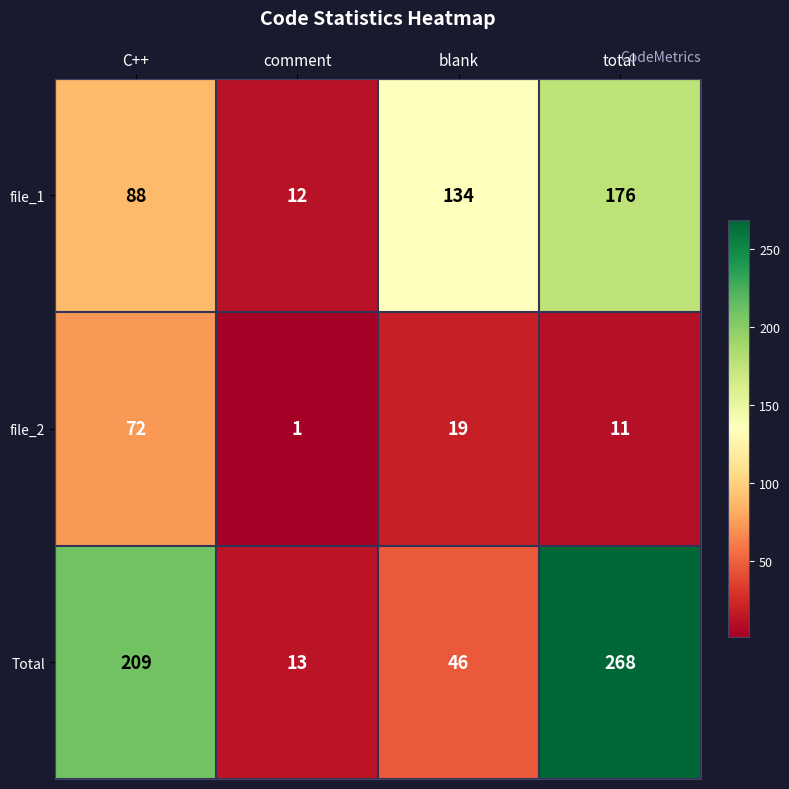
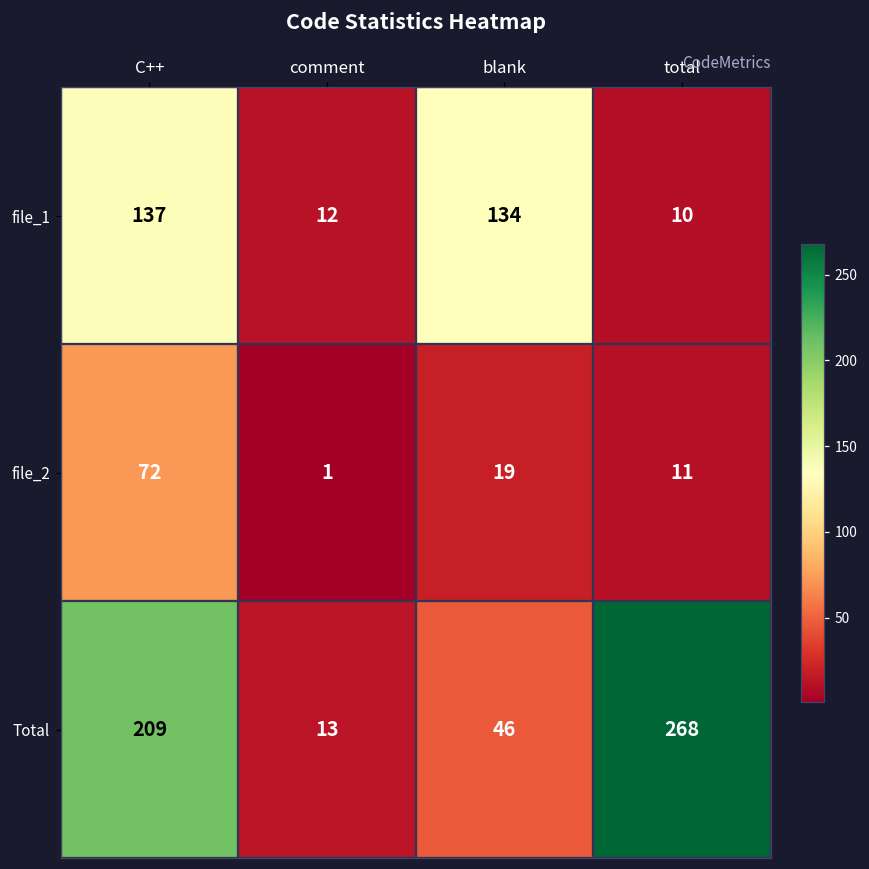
file_1, C++: 88 -> 137
file_1, total: 176 -> 10
